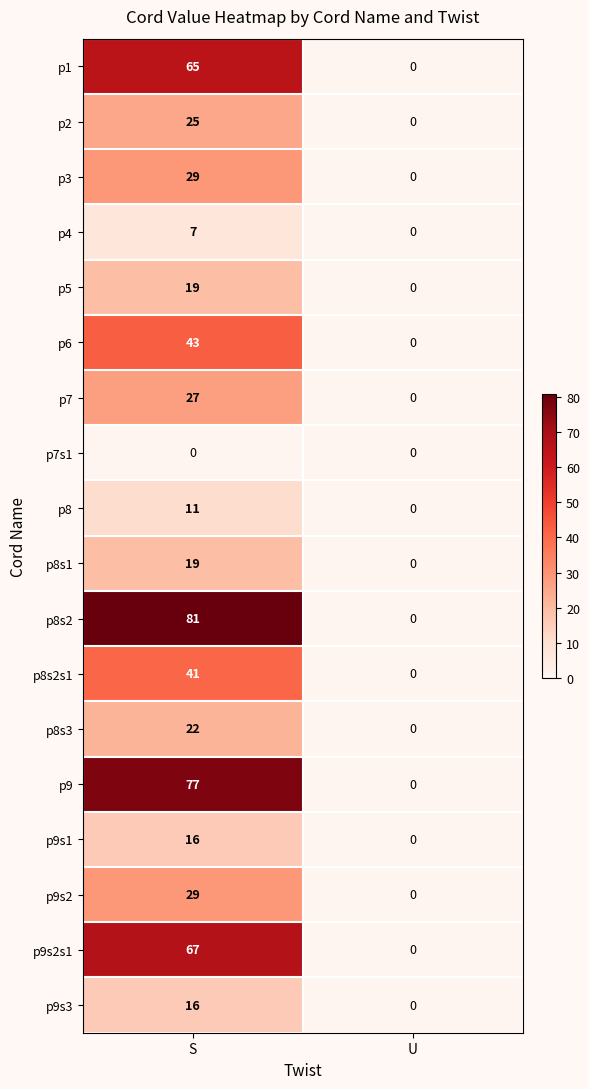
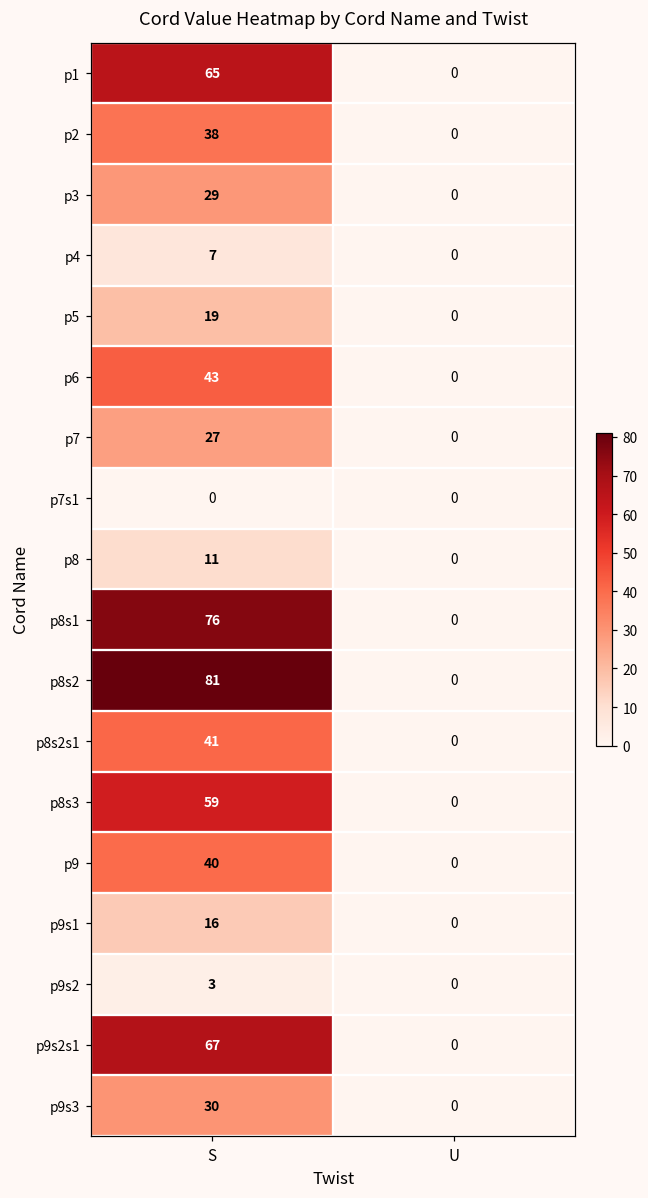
p2, S: 25 -> 38
p8s1, S: 19 -> 76
p8s3, S: 22 -> 59
p9, S: 77 -> 40
p9s2, S: 29 -> 3
p9s3, S: 16 -> 30
